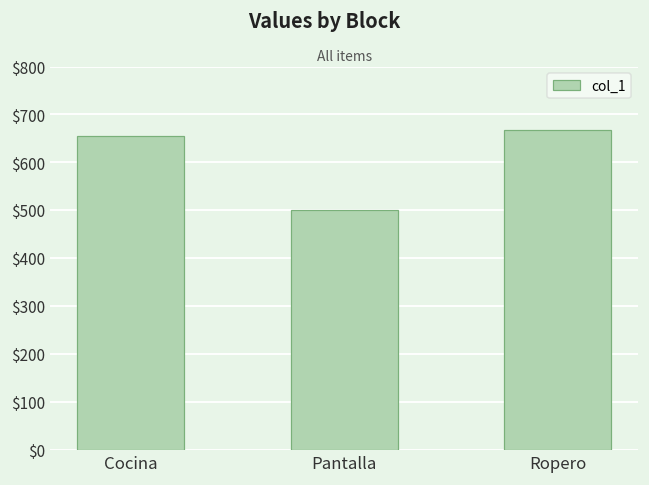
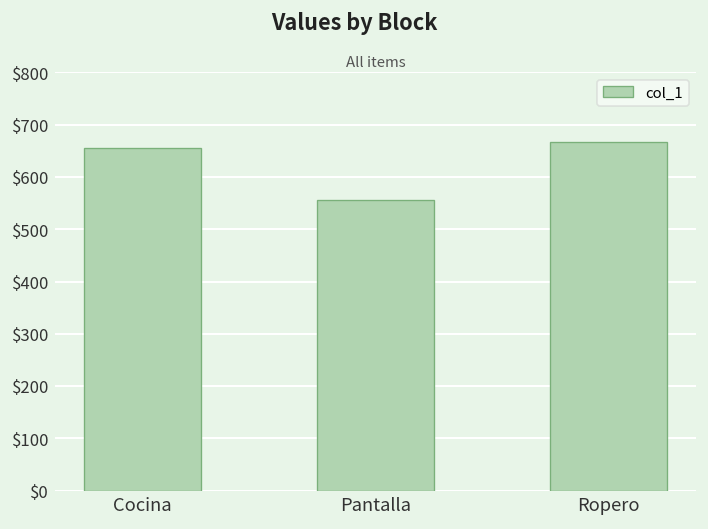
Pantalla: $500 -> $560
